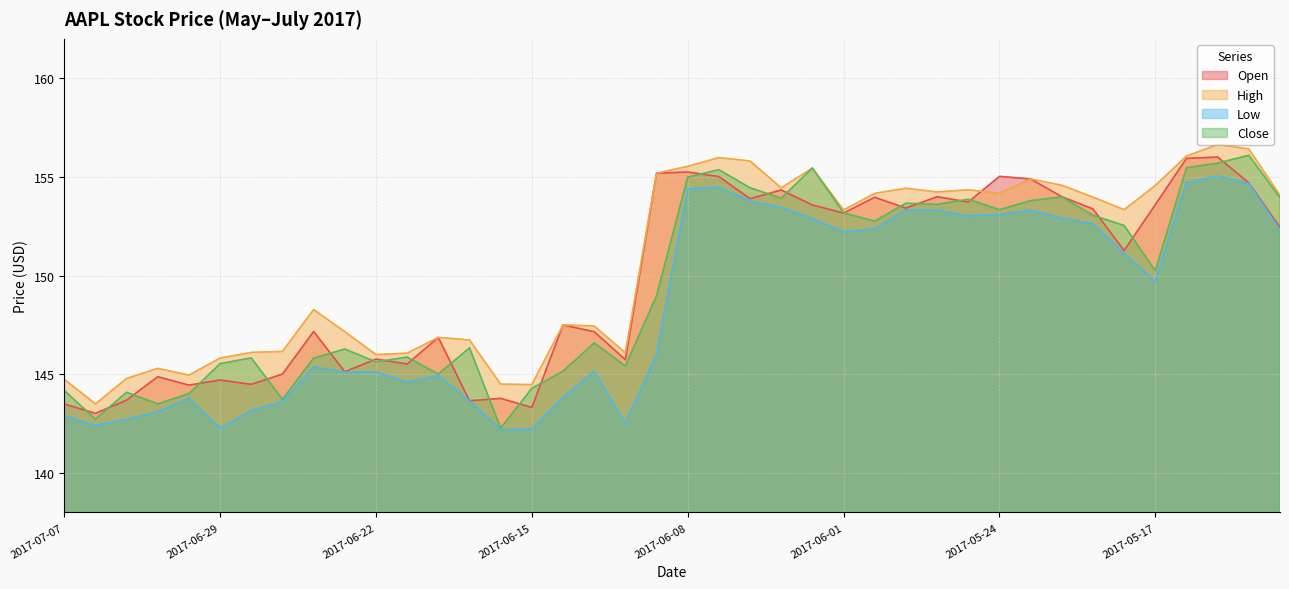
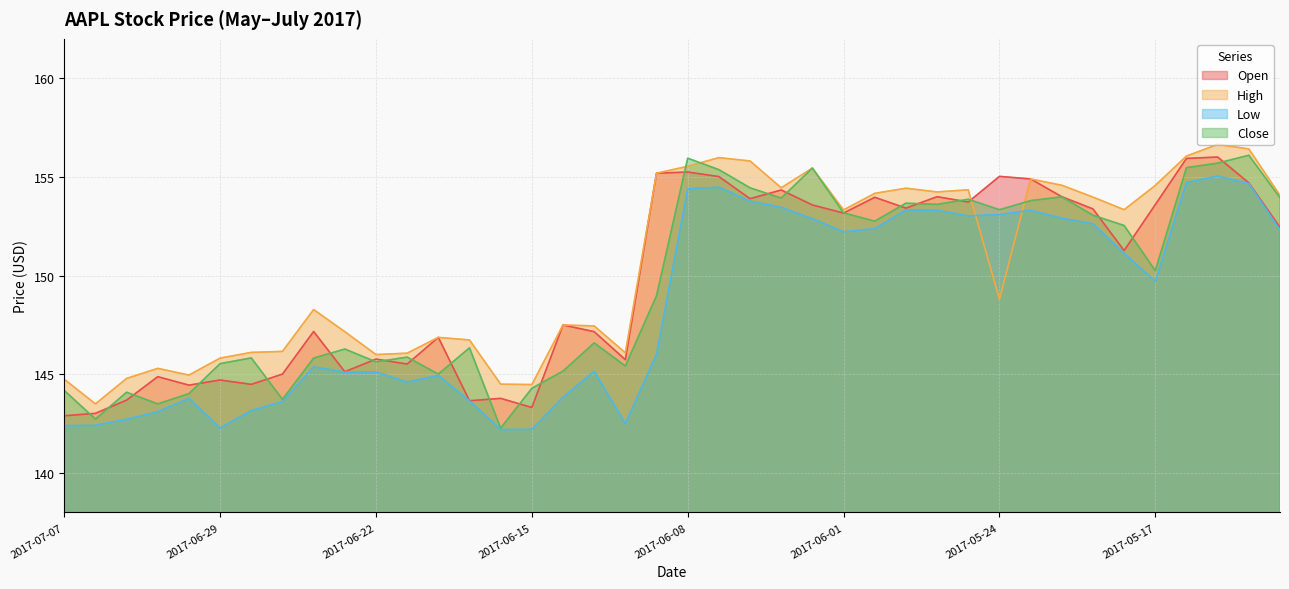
Open, 2017-07-07: 143.5 -> 142.9
Low, 2017-07-07: 142.9 -> 142.4
Close, 2017-06-08: 155.0 -> 156.0
High, 2017-05-24: 154.2 -> 148.8
